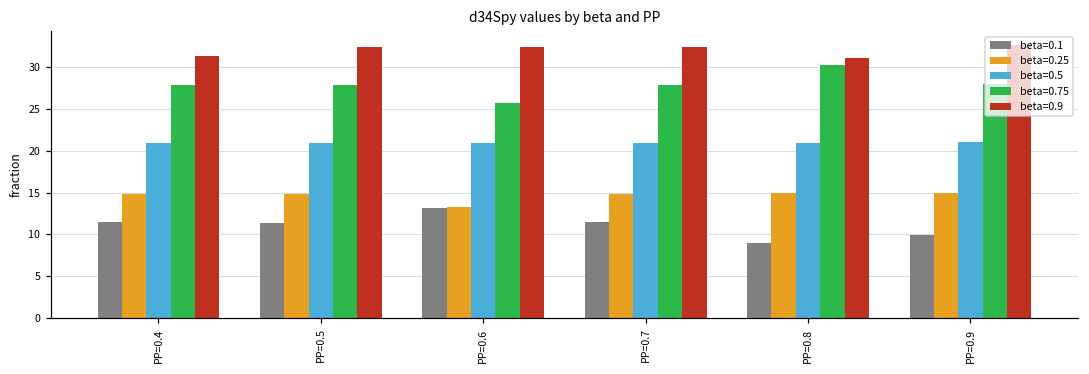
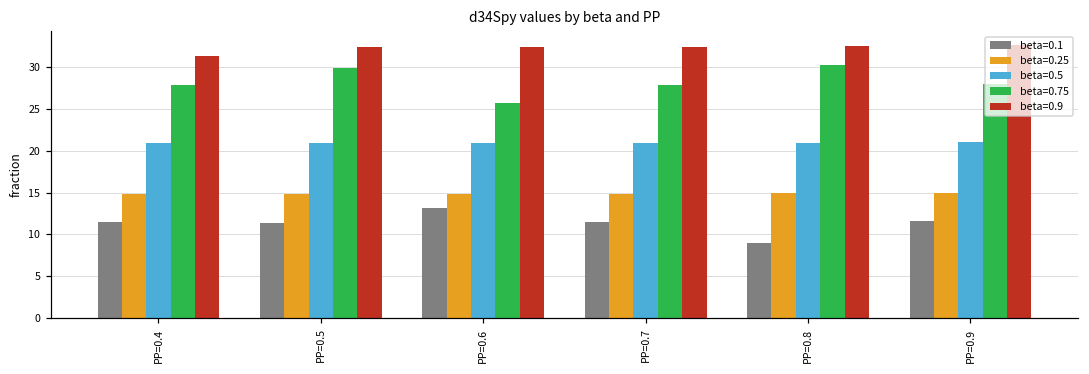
beta=0.75, PP=0.5: 28 -> 30
beta=0.25, PP=0.6: 13 -> 15
beta=0.9, PP=0.8: 31 -> 33
beta=0.1, PP=0.9: 10 -> 12
